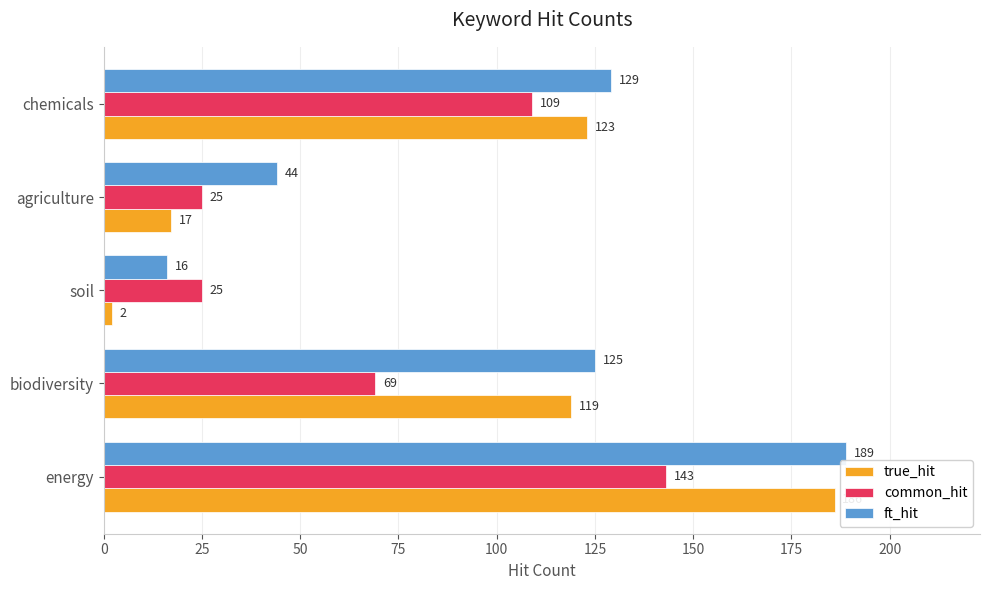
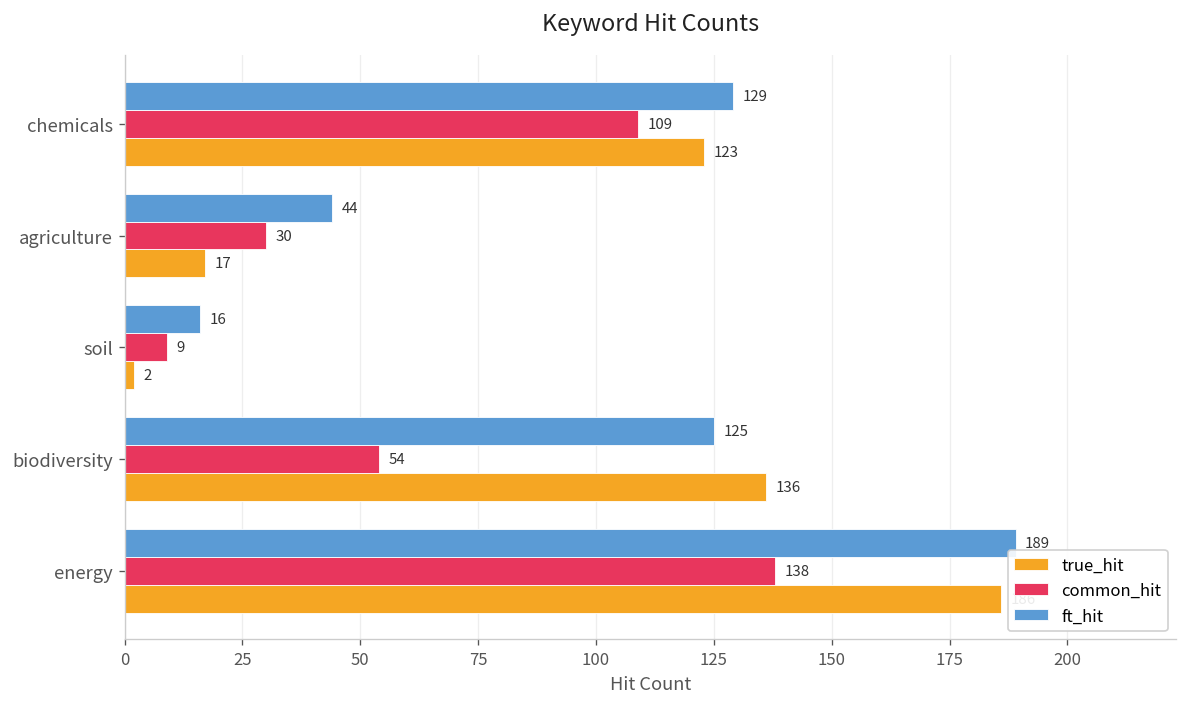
common_hit, agriculture: 25 -> 30
common_hit, soil: 25 -> 9
common_hit, biodiversity: 69 -> 54
true_hit, biodiversity: 119 -> 136
common_hit, energy: 143 -> 138
